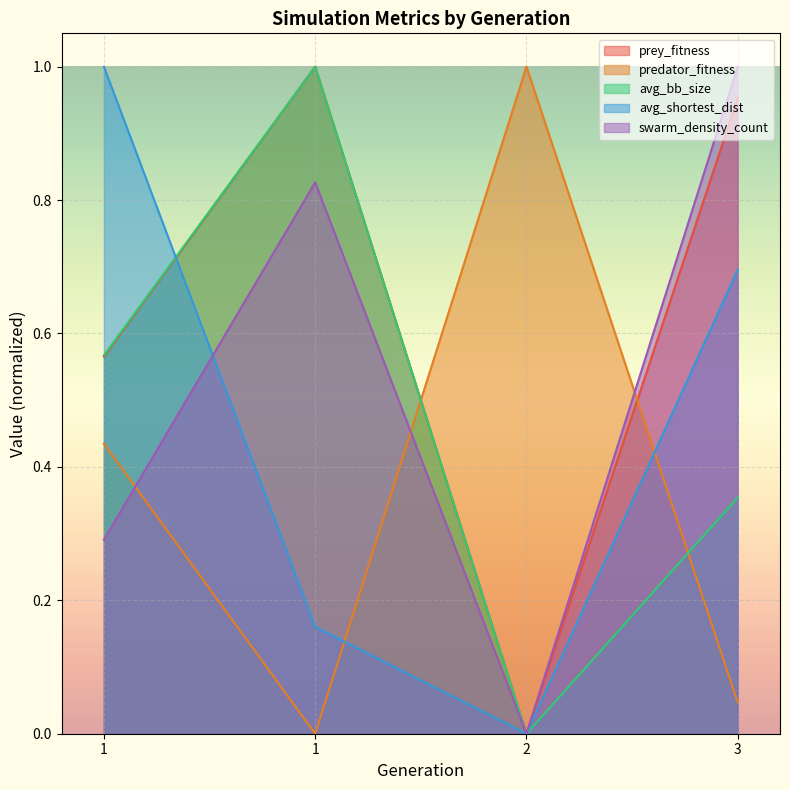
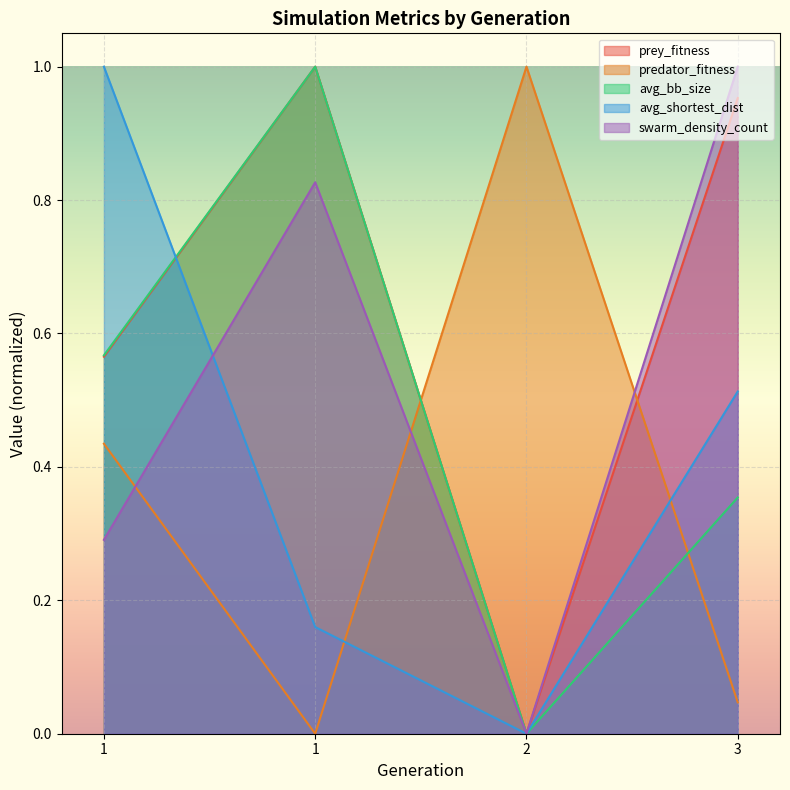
avg_shortest_dist, 3: 0.70 -> 0.51
